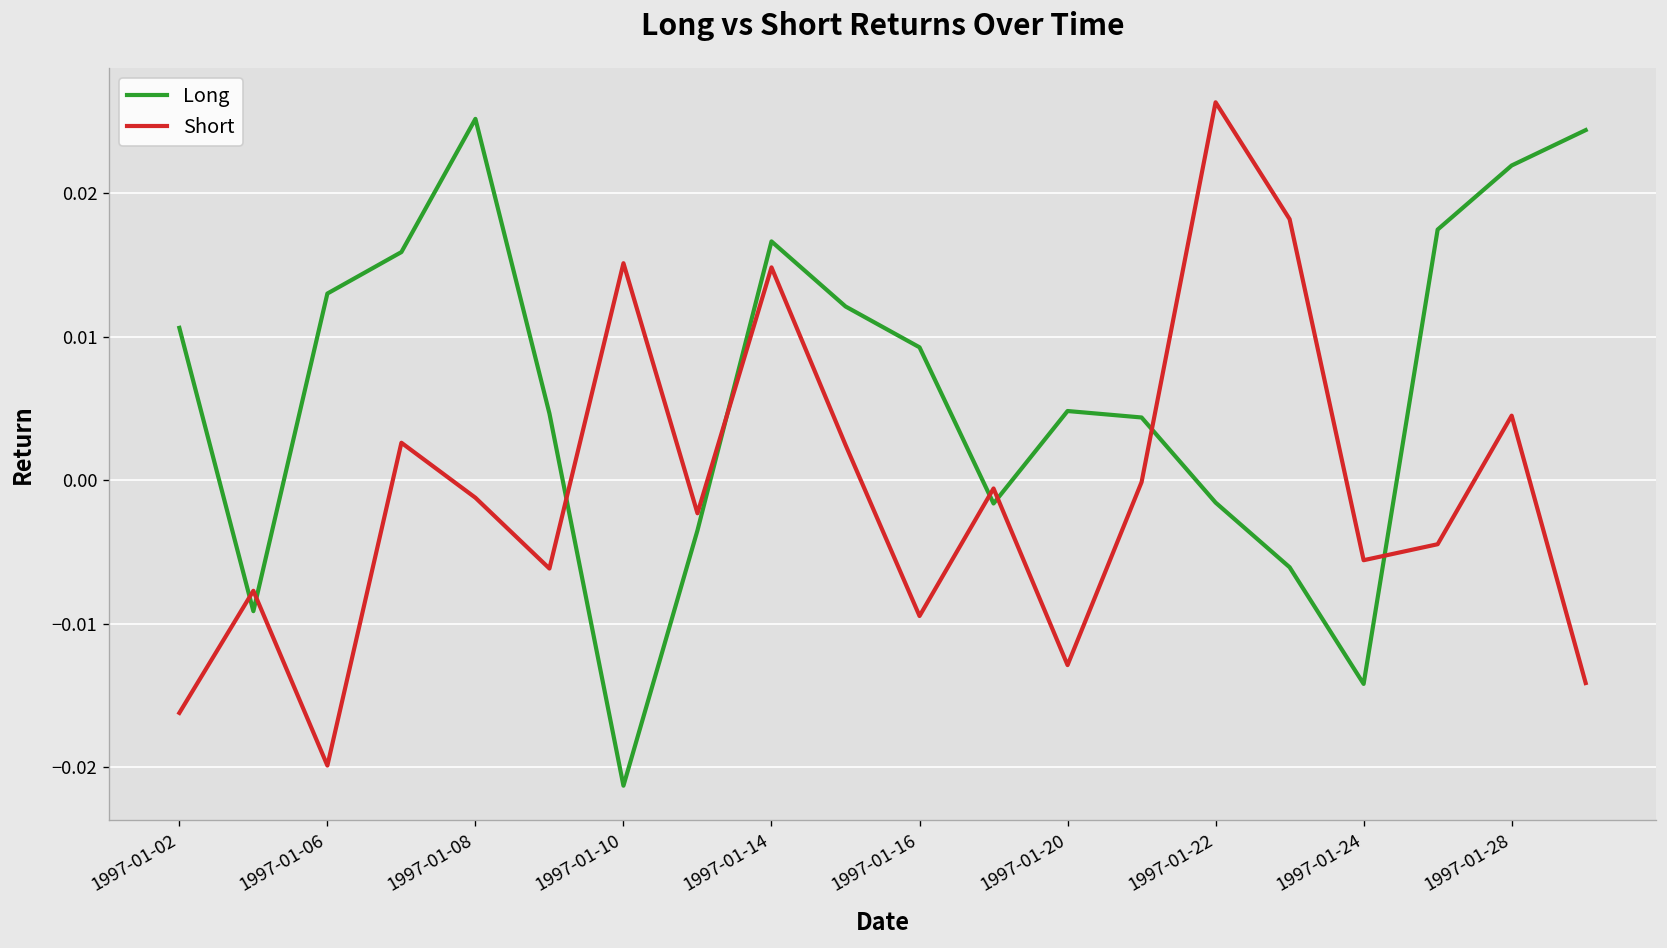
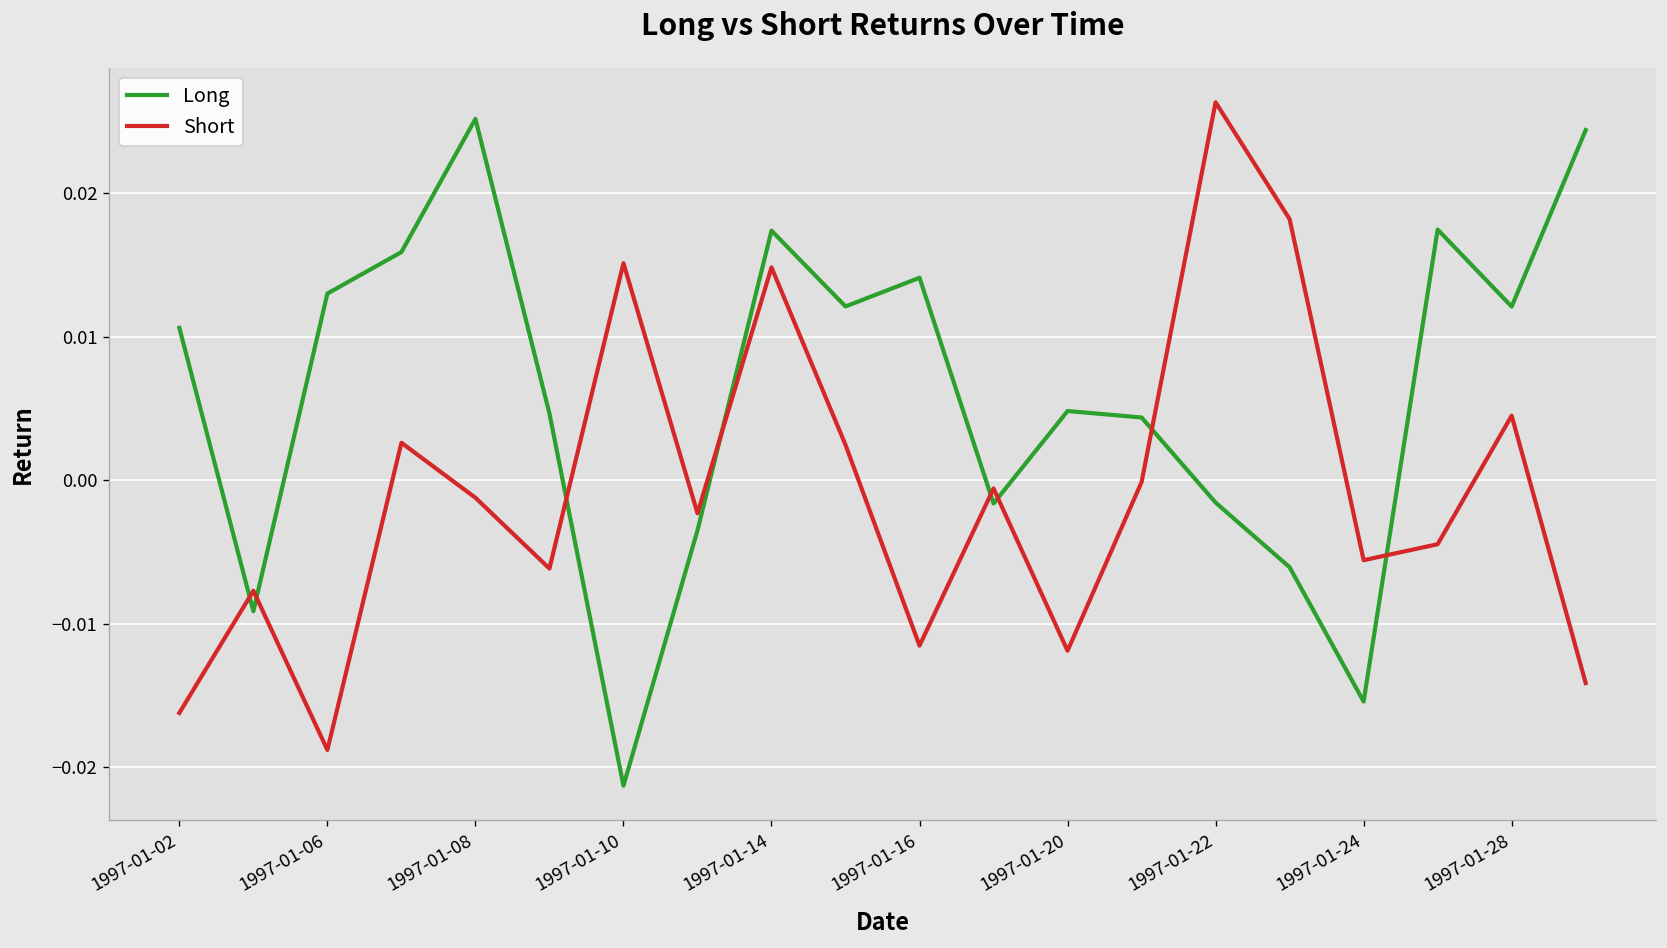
Short, 1997-01-06: -0.0199 -> -0.0188
Long, 1997-01-14: 0.0166 -> 0.0174
Long, 1997-01-16: 0.0093 -> 0.0141
Short, 1997-01-16: -0.0095 -> -0.0115
Short, 1997-01-20: -0.0129 -> -0.0119
Long, 1997-01-24: -0.0142 -> -0.0154
Long, 1997-01-28: 0.0219 -> 0.0121
